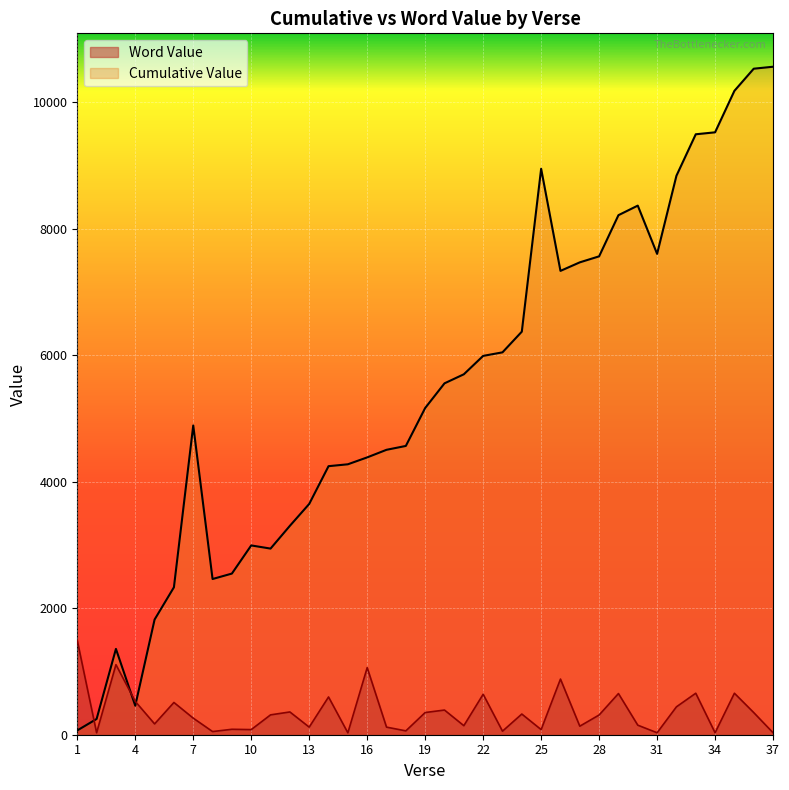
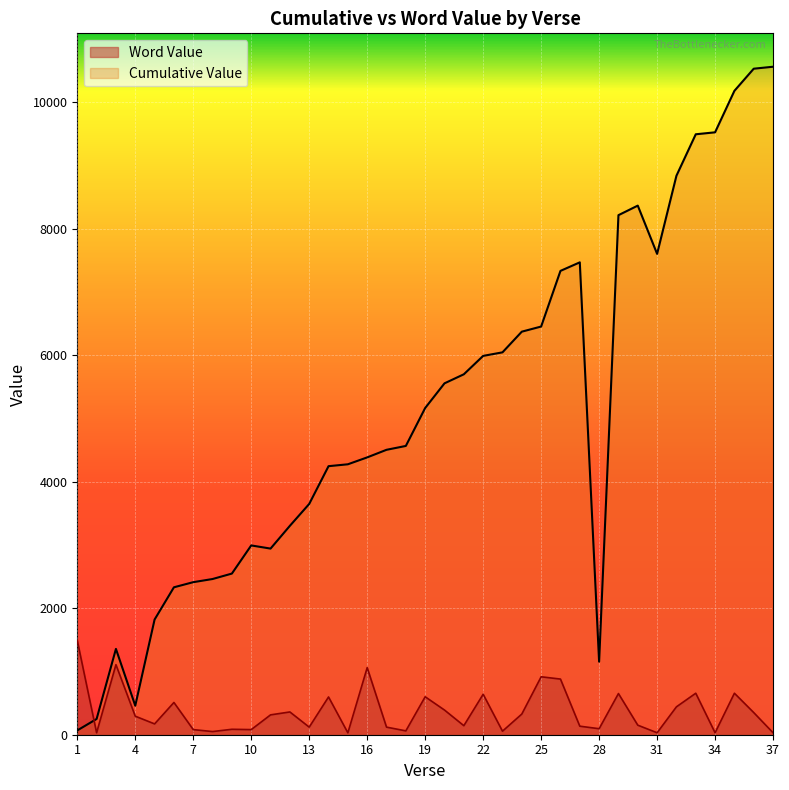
Word Value, 4: 500 -> 300
Word Value, 7: 300 -> 100
Cumulative Value, 7: 4900 -> 2400
Word Value, 19: 400 -> 600
Word Value, 25: 100 -> 900
Cumulative Value, 25: 8900 -> 6500
Word Value, 28: 300 -> 100
Cumulative Value, 28: 7600 -> 1200
